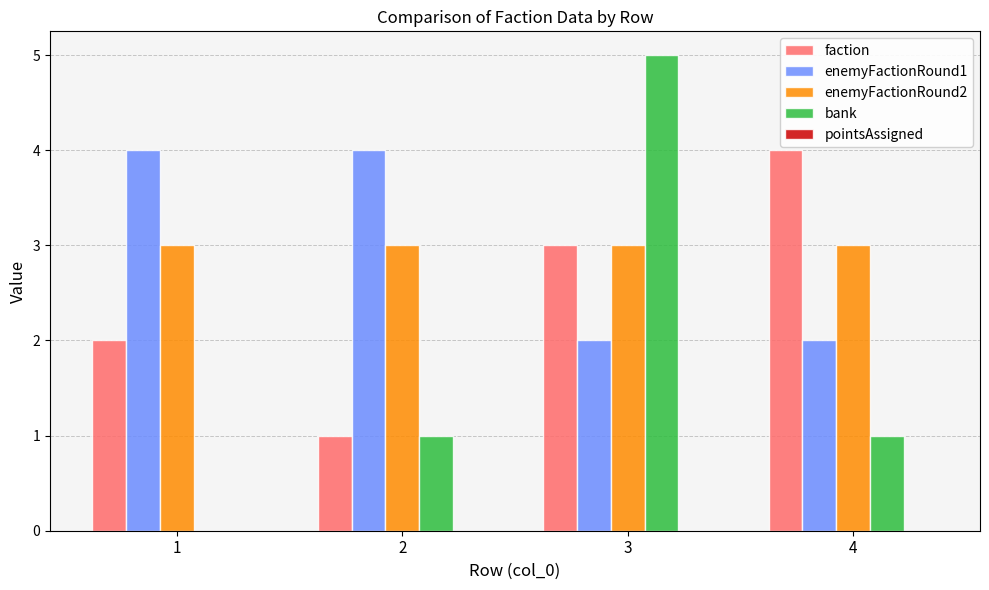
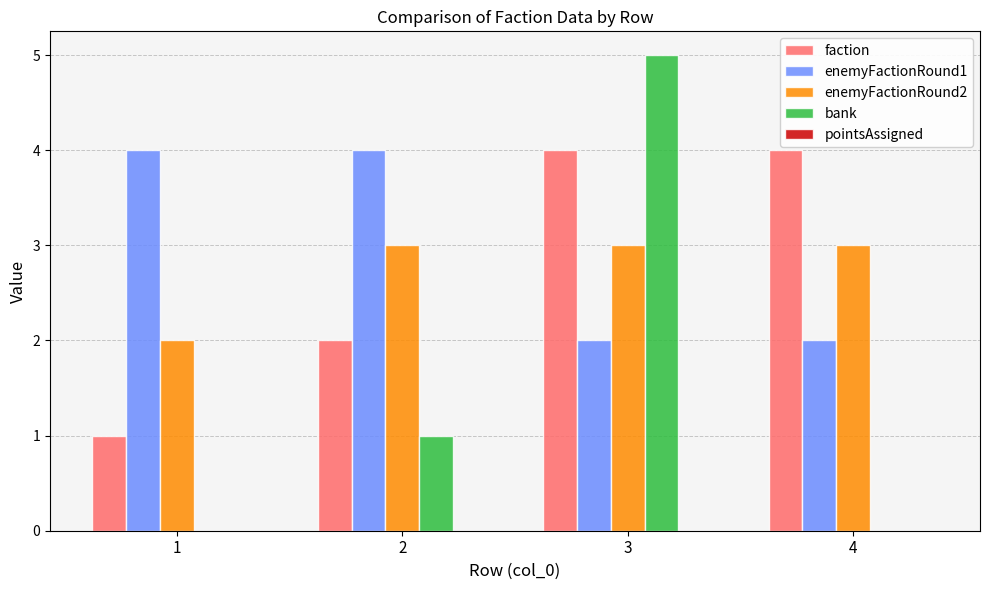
faction, 1: 2 -> 1
enemyFactionRound2, 1: 3 -> 2
faction, 2: 1 -> 2
faction, 3: 3 -> 4
bank, 4: 1 -> 0
